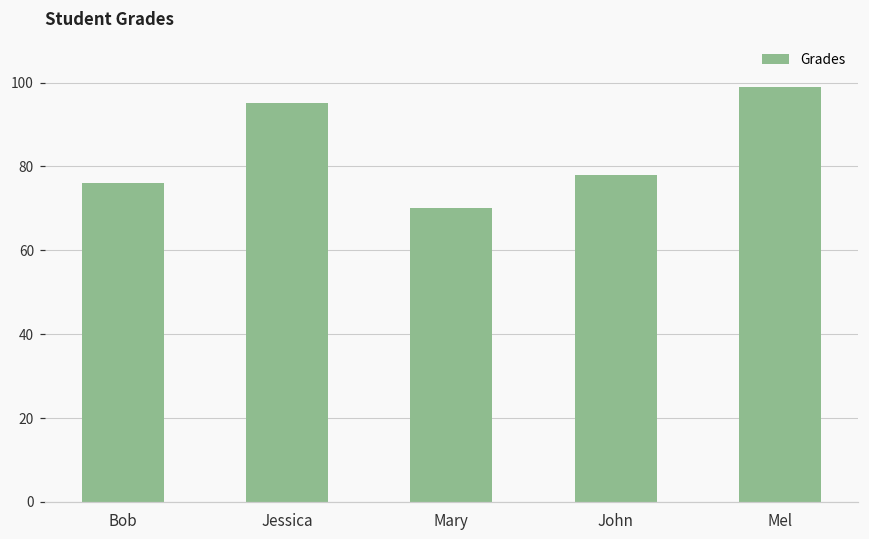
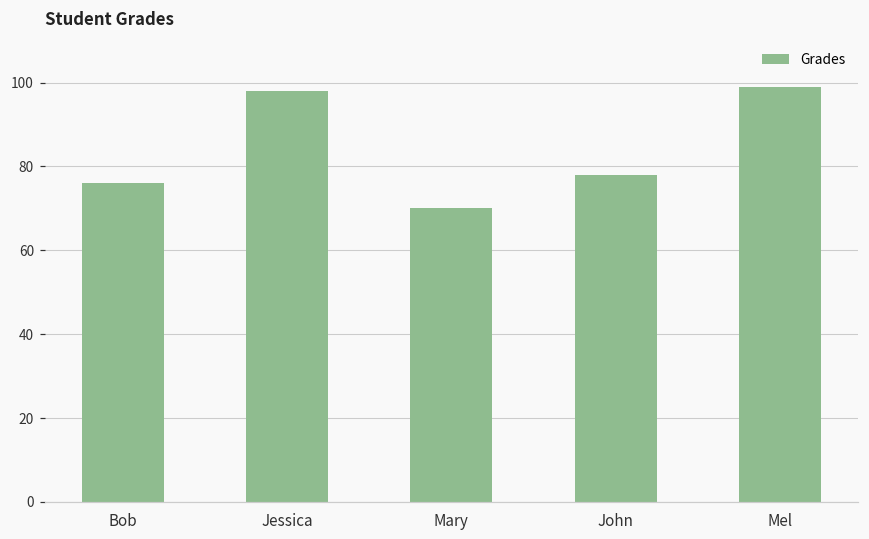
Jessica: 95 -> 98
